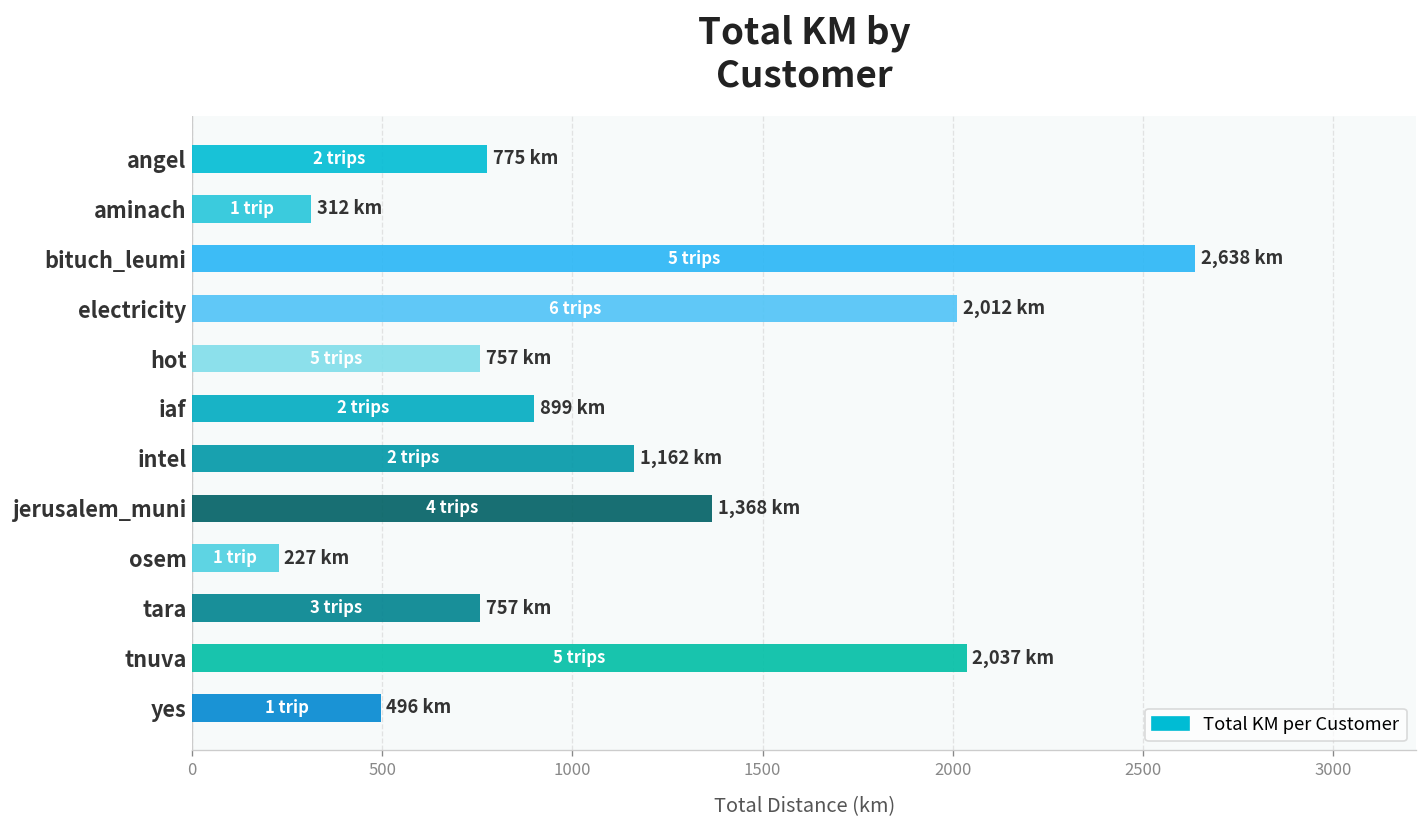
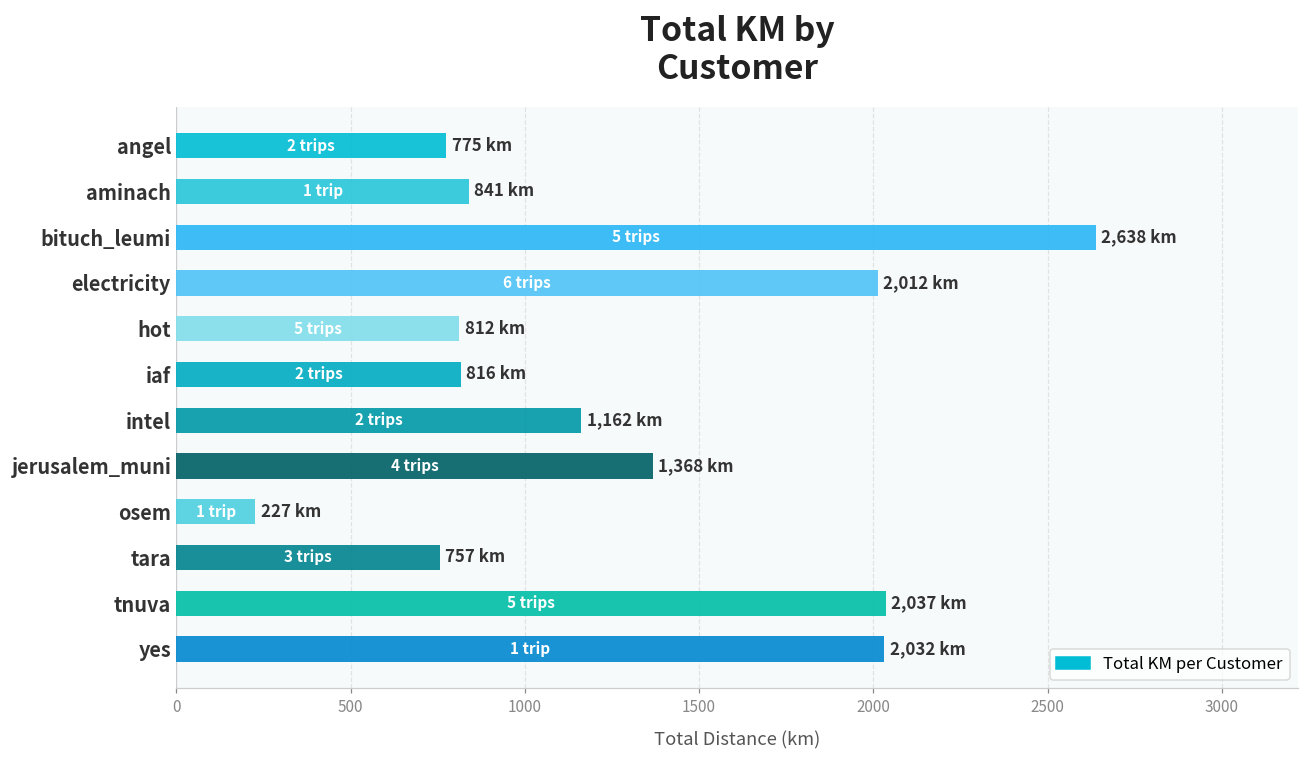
aminach: 312 -> 841
hot: 757 -> 812
iaf: 899 -> 816
yes: 496 -> 2,032
